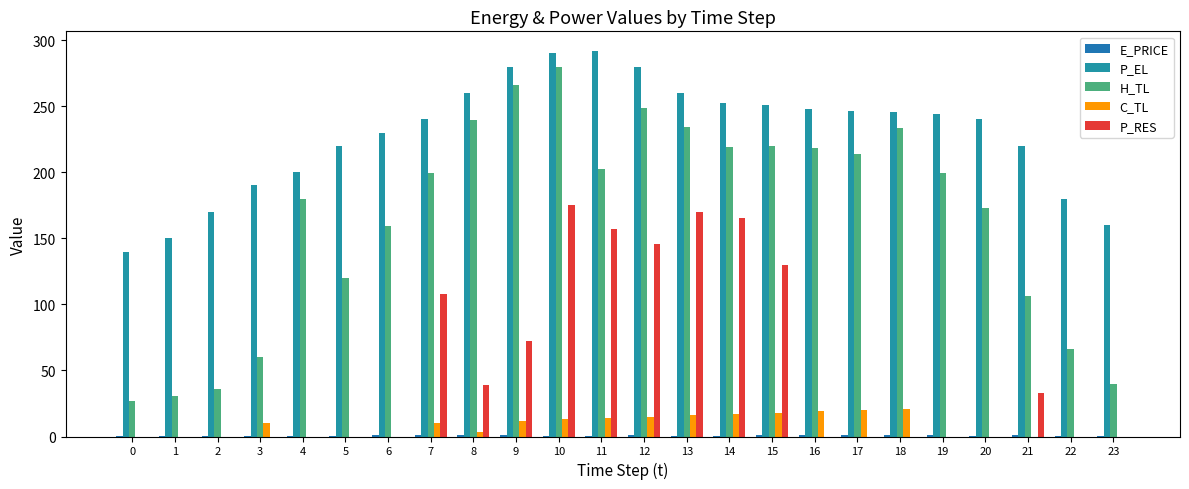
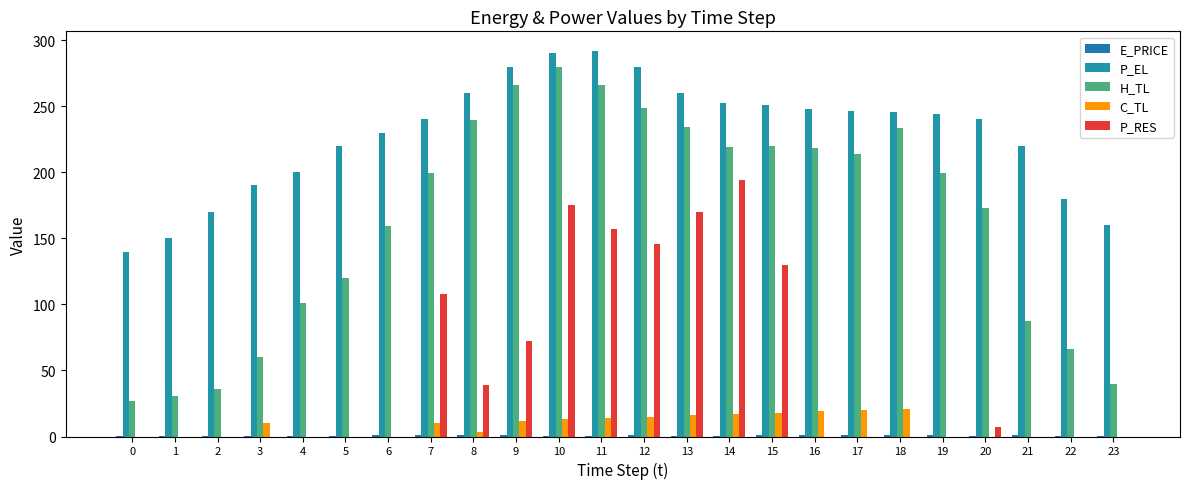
H_TL, 4: 179 -> 101
H_TL, 11: 202 -> 266
P_RES, 14: 166 -> 194
P_RES, 20: 0 -> 7
H_TL, 21: 106 -> 87
P_RES, 21: 33 -> 0
